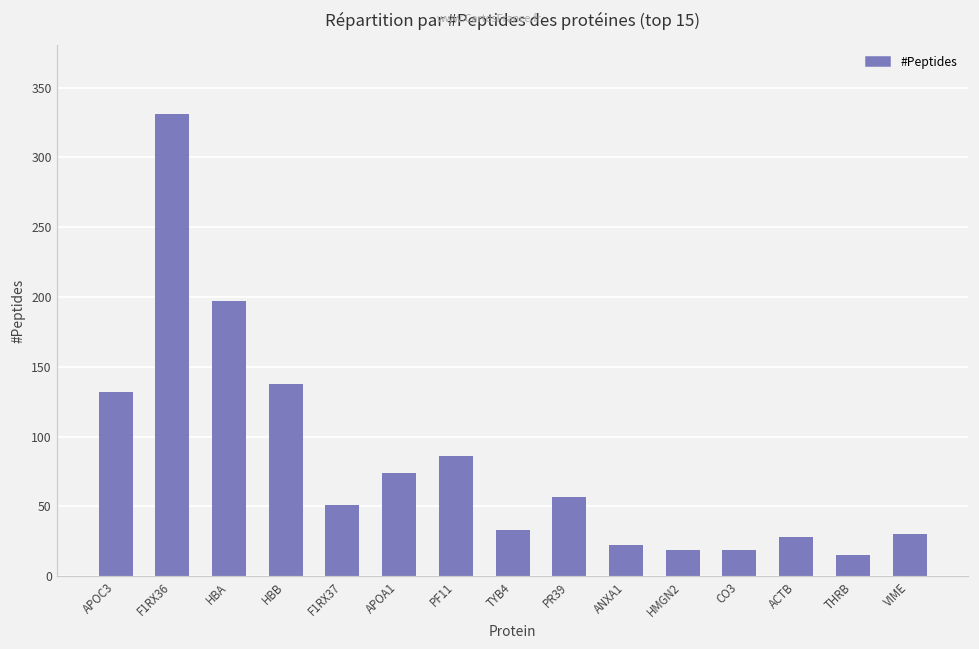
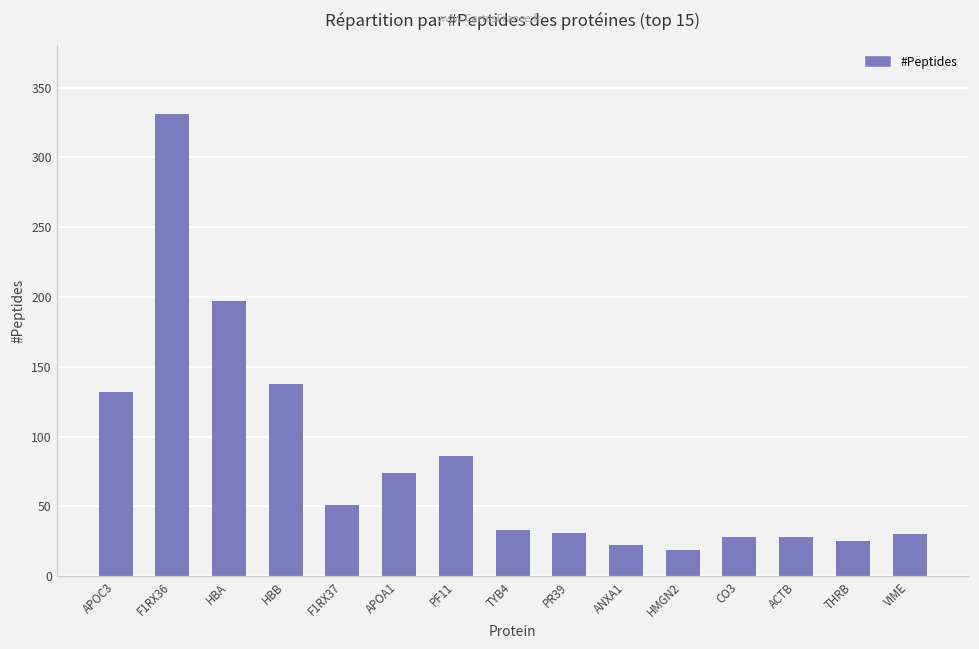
PR39: 57 -> 31
CO3: 19 -> 28
THRB: 15 -> 25
